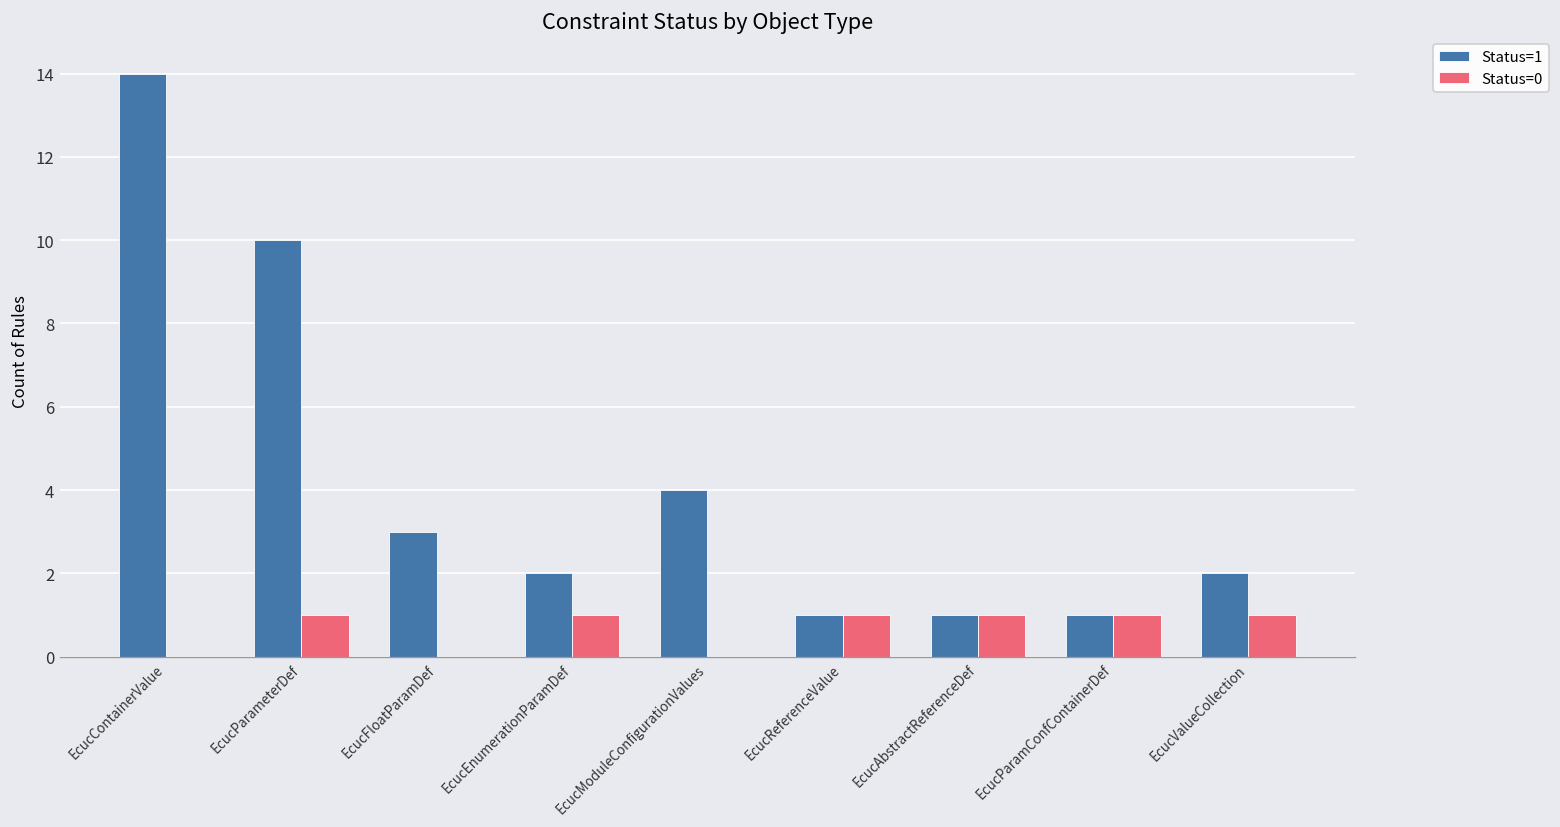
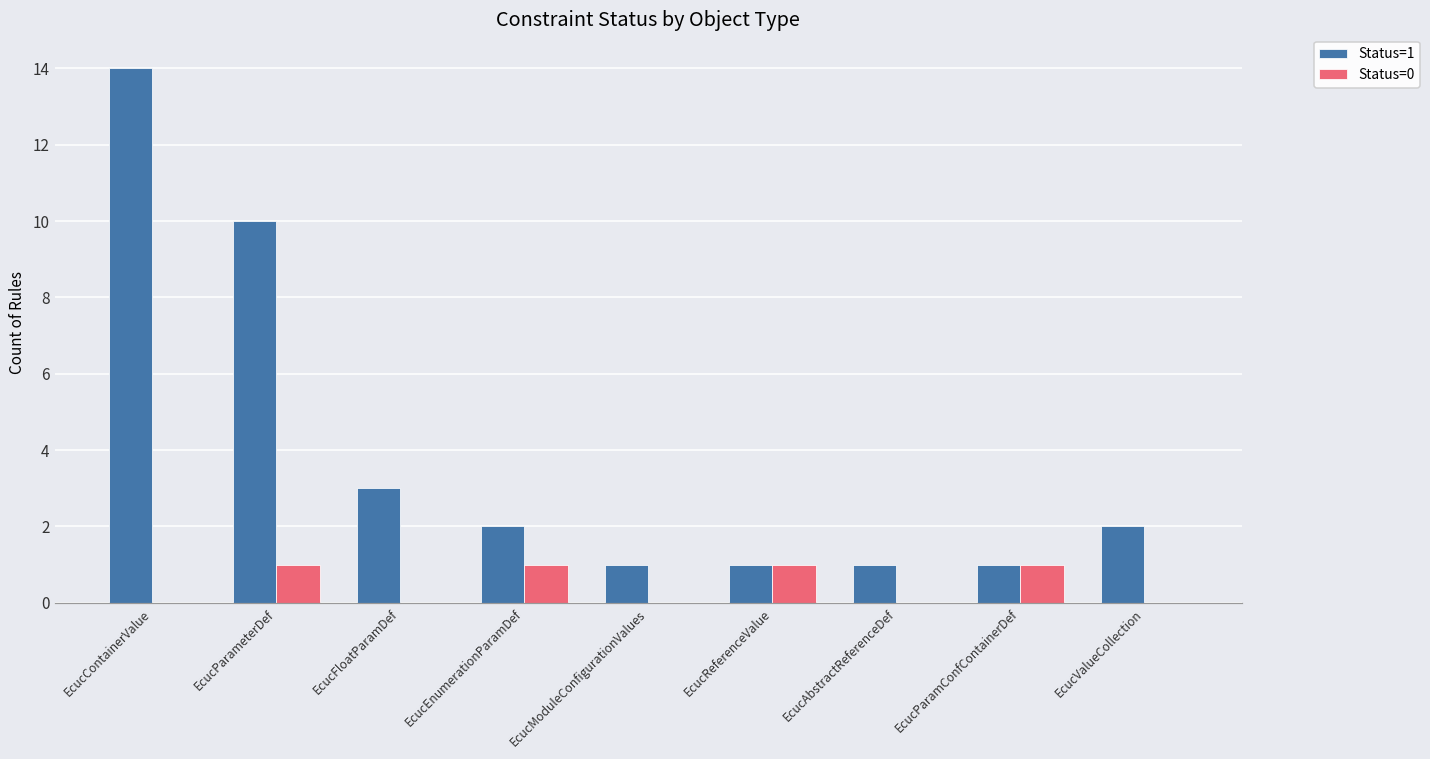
Status=1, EcucModuleConfigurationValues: 4 -> 1
Status=0, EcucAbstractReferenceDef: 1 -> 0
Status=0, EcucValueCollection: 1 -> 0
